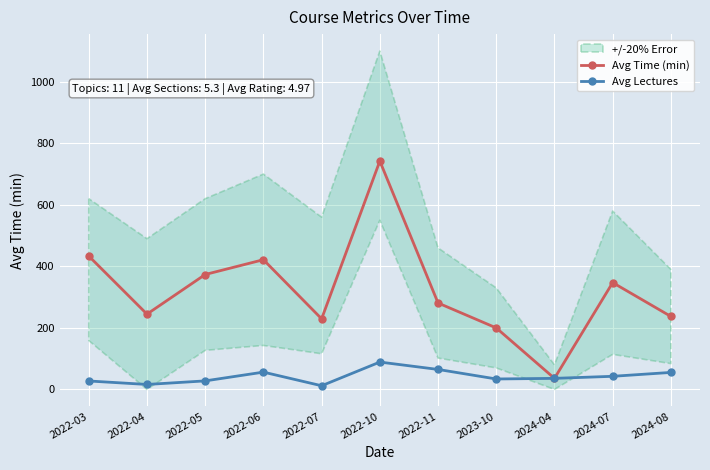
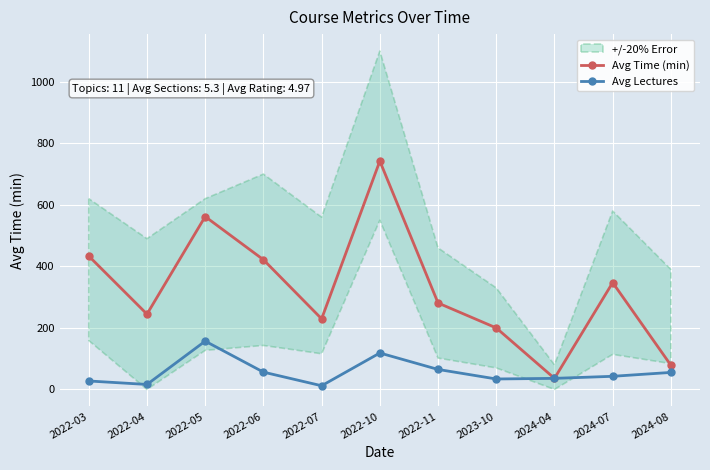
Avg Time (min), 2022-05: 370 -> 560
Avg Lectures, 2022-05: 30 -> 160
Avg Lectures, 2022-10: 90 -> 120
Avg Time (min), 2024-08: 240 -> 80
